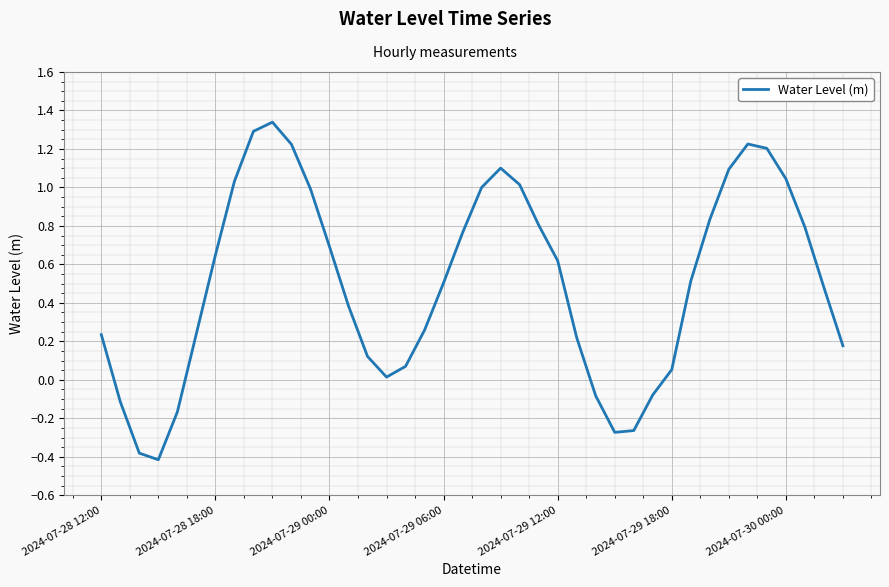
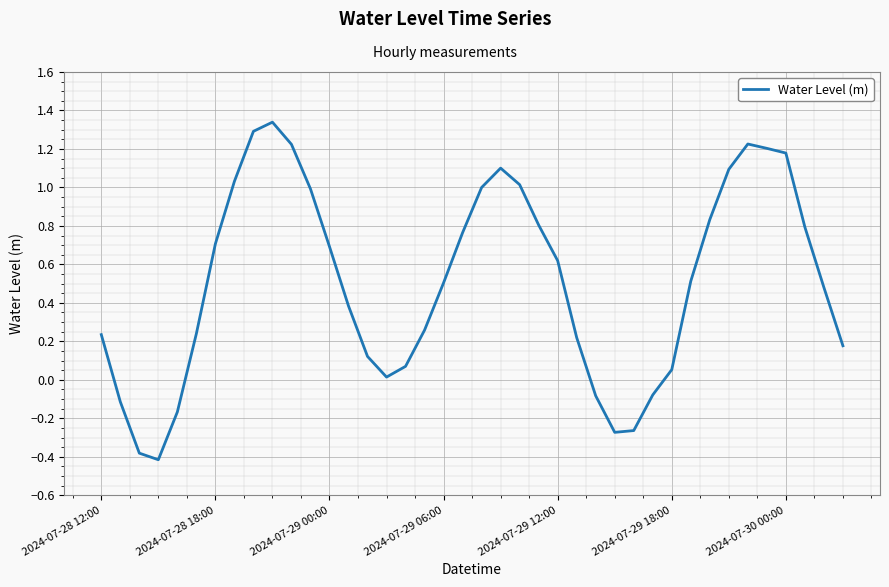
2024-07-28 18:00: 0.65 -> 0.71
2024-07-30 00:00: 1.04 -> 1.18
